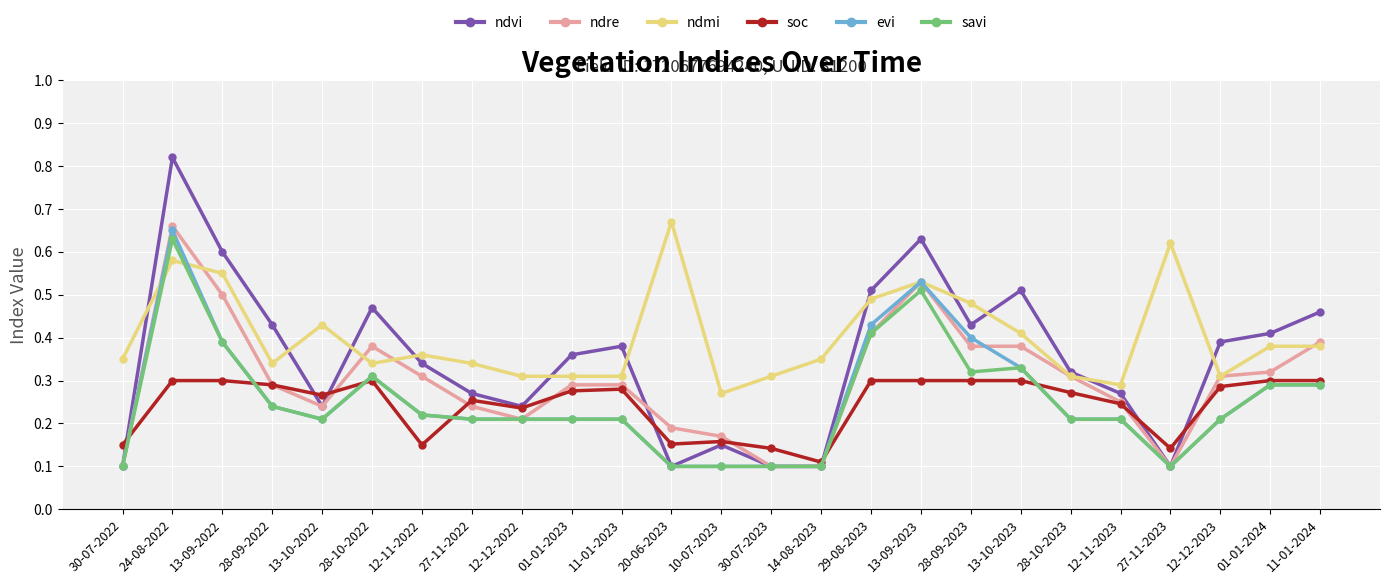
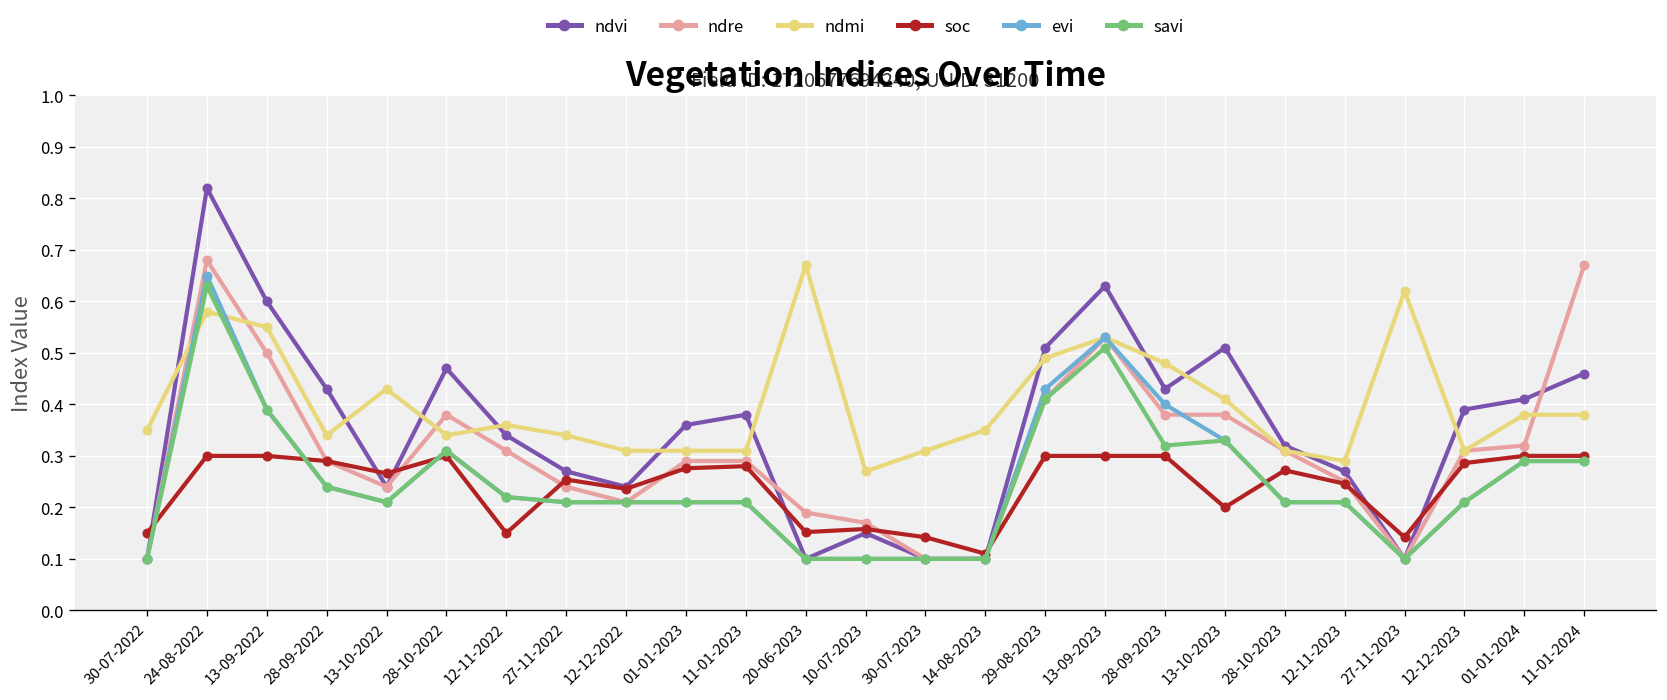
ndre, 24-08-2022: 0.66 -> 0.68
soc, 13-10-2023: 0.3 -> 0.2
ndre, 11-01-2024: 0.39 -> 0.67
